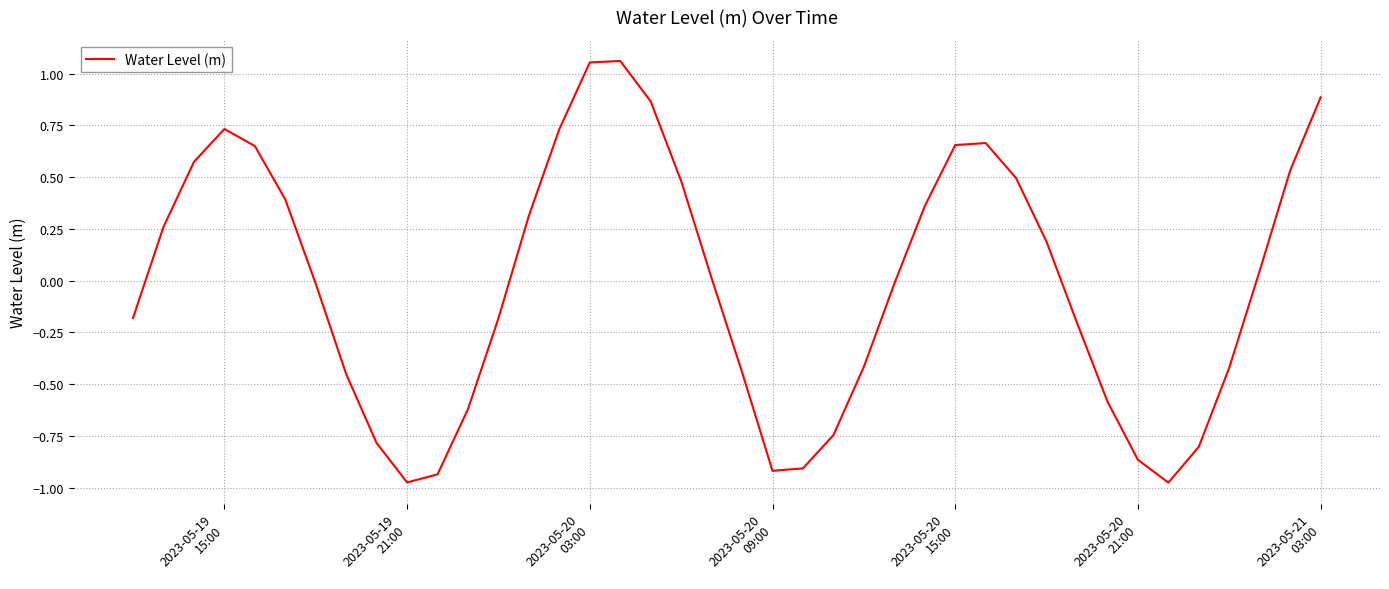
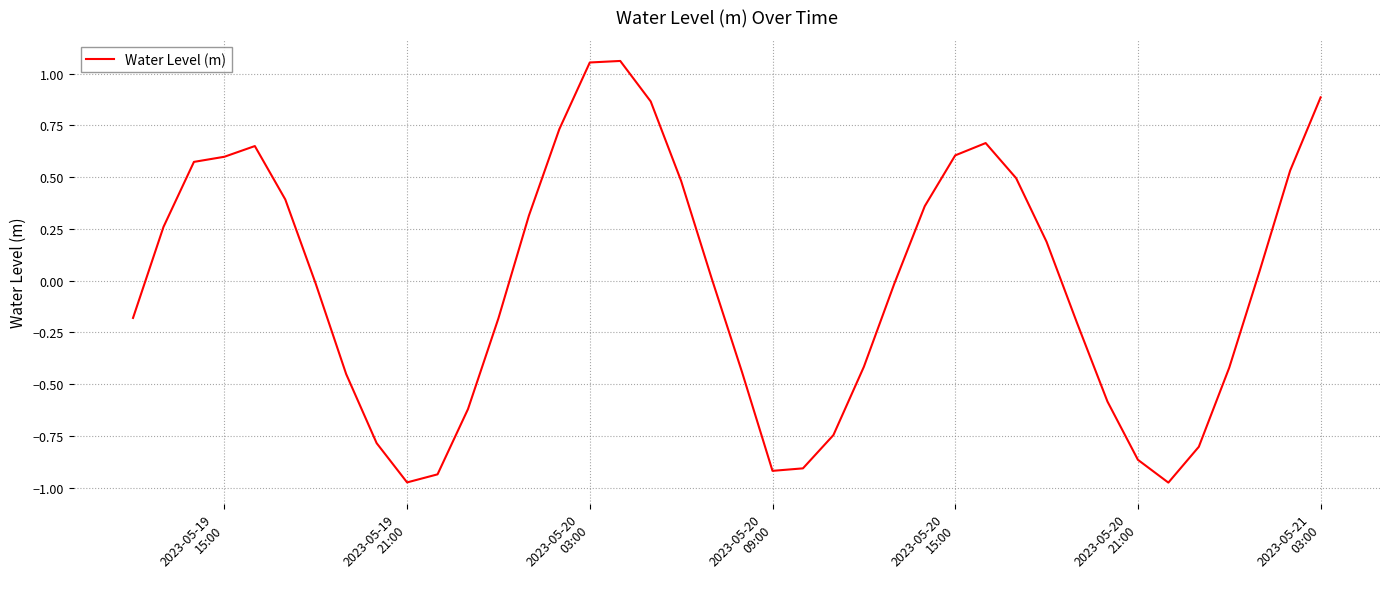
2023-05-19 15:00: 0.73 -> 0.60
2023-05-20 15:00: 0.65 -> 0.60
